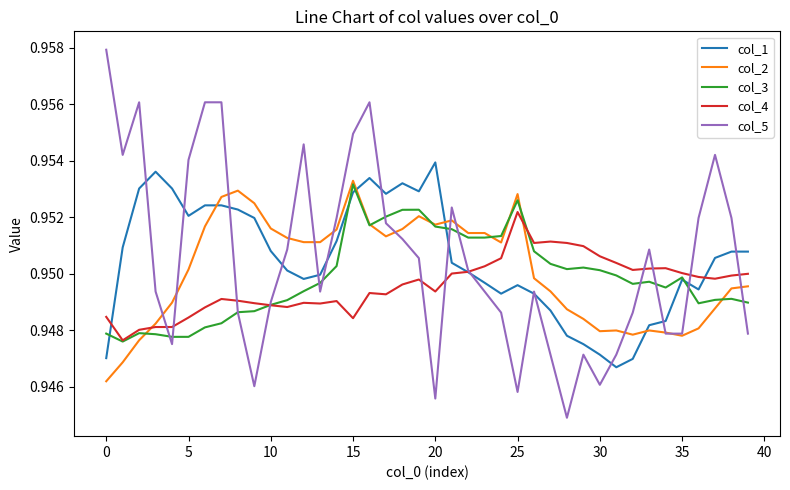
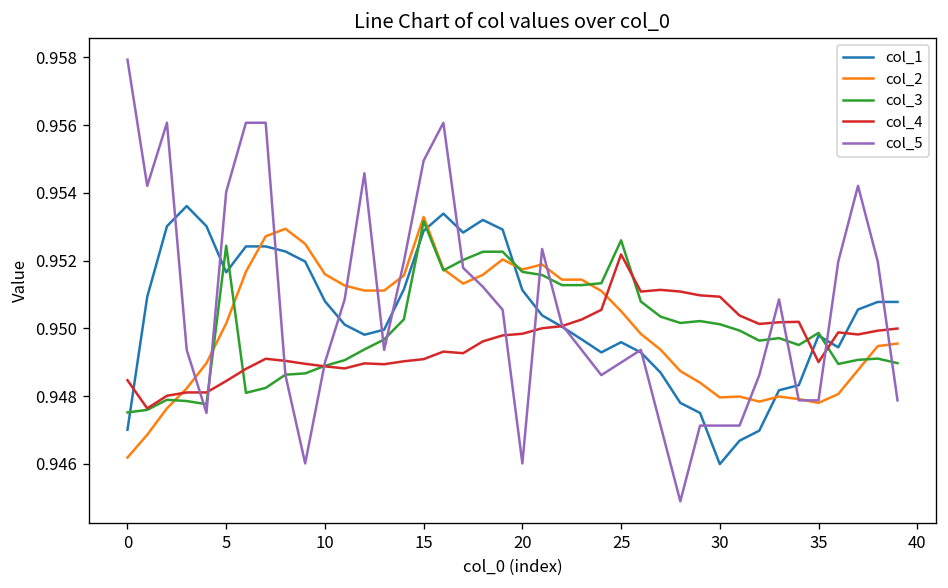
col_3, 0: 0.9479 -> 0.9475
col_1, 5: 0.9520 -> 0.9517
col_3, 5: 0.9478 -> 0.9524
col_4, 15: 0.9484 -> 0.9491
col_1, 20: 0.9539 -> 0.9511
col_4, 20: 0.9494 -> 0.9498
col_5, 20: 0.9456 -> 0.9460
col_2, 25: 0.9528 -> 0.9505
col_5, 25: 0.9458 -> 0.9490
col_1, 30: 0.9471 -> 0.9460
col_4, 30: 0.9506 -> 0.9509
col_5, 30: 0.9461 -> 0.9471
col_4, 35: 0.9500 -> 0.9490
